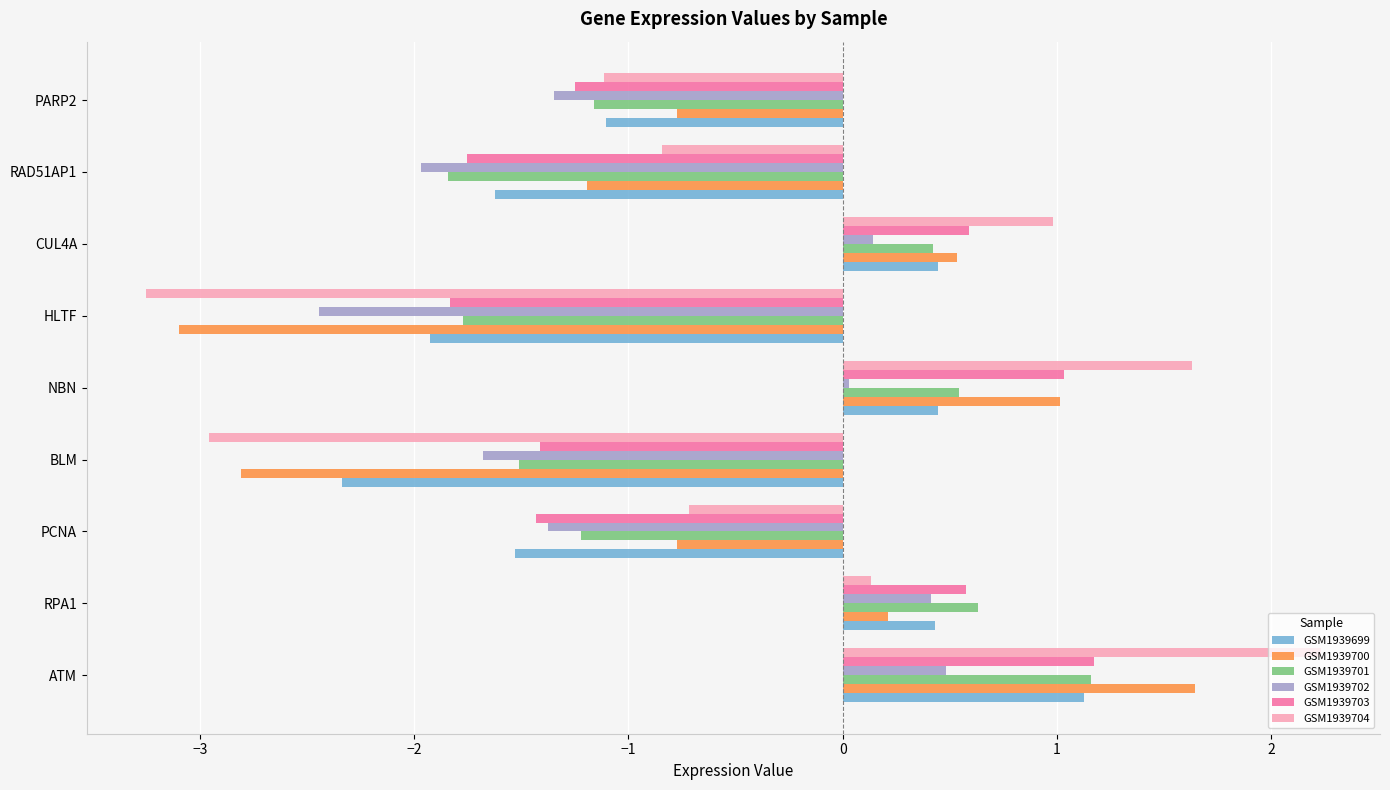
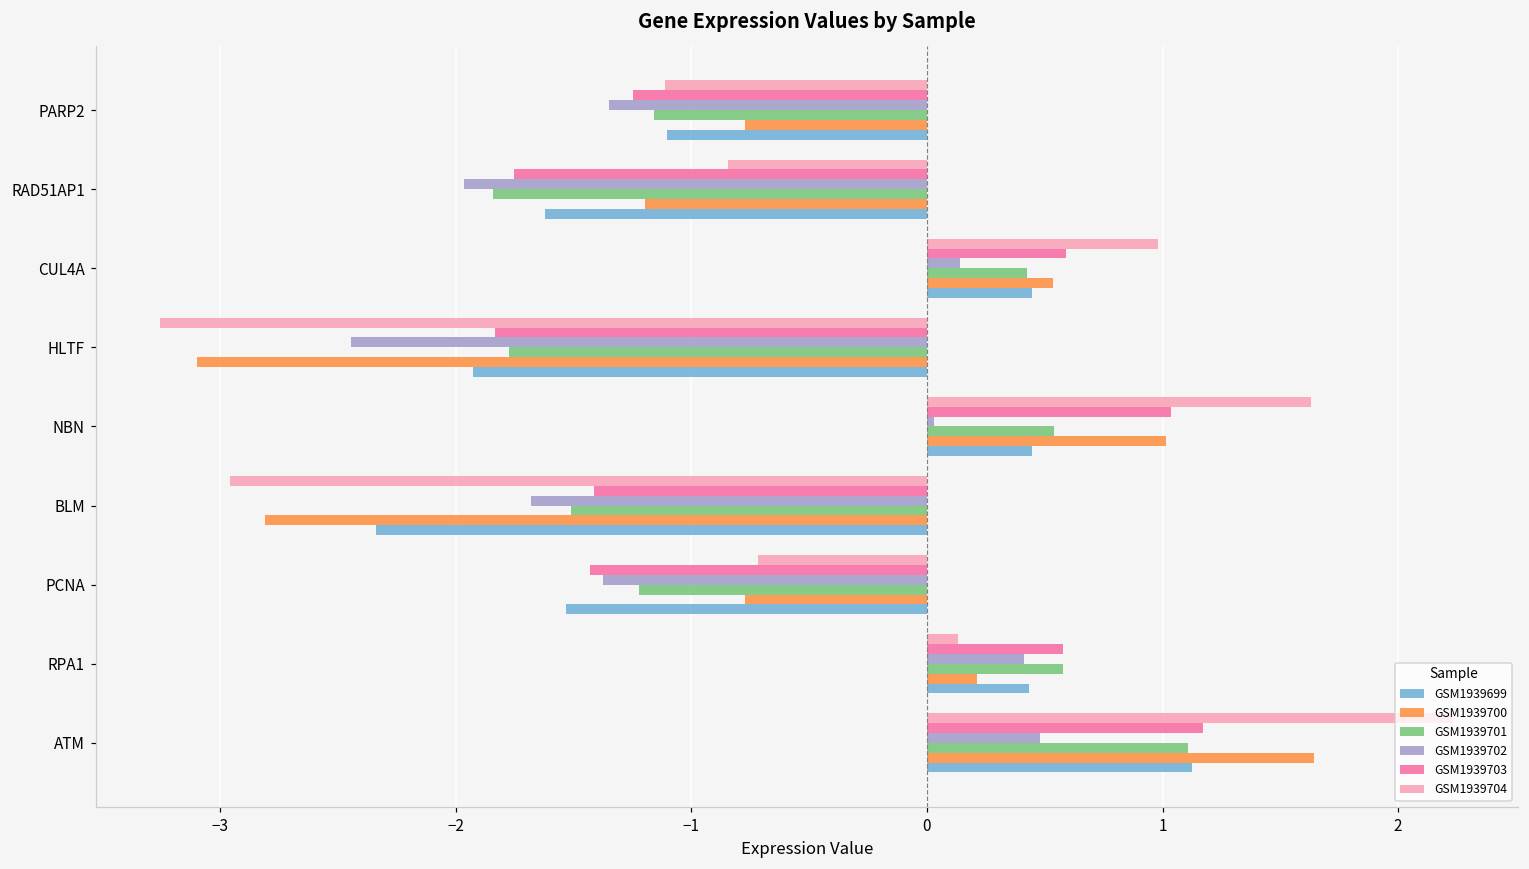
GSM1939701, RPA1: 0.63 -> 0.58
GSM1939701, ATM: 1.16 -> 1.11
